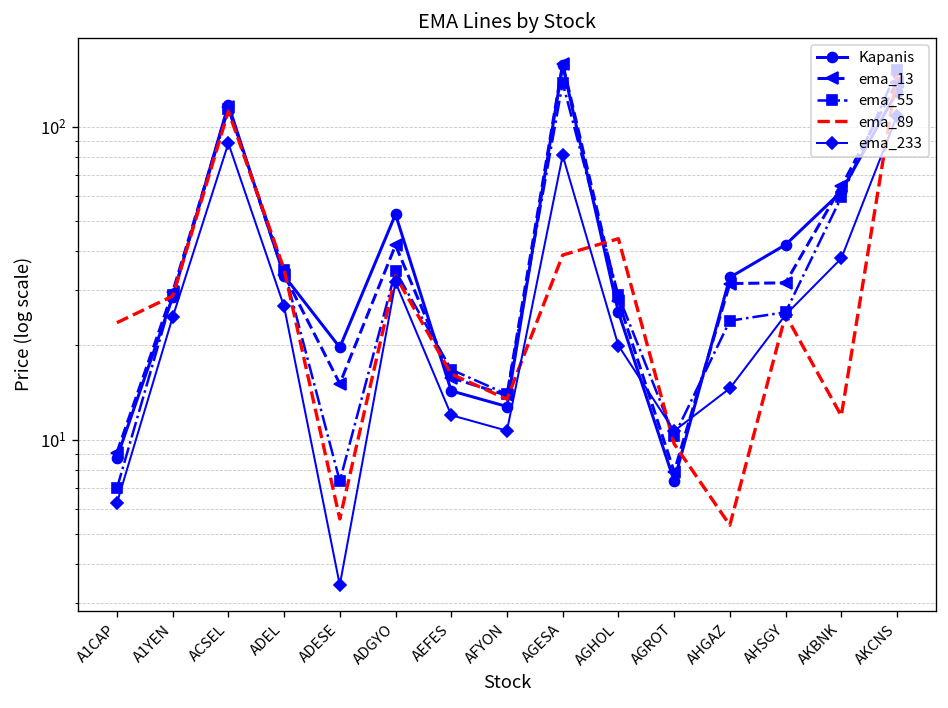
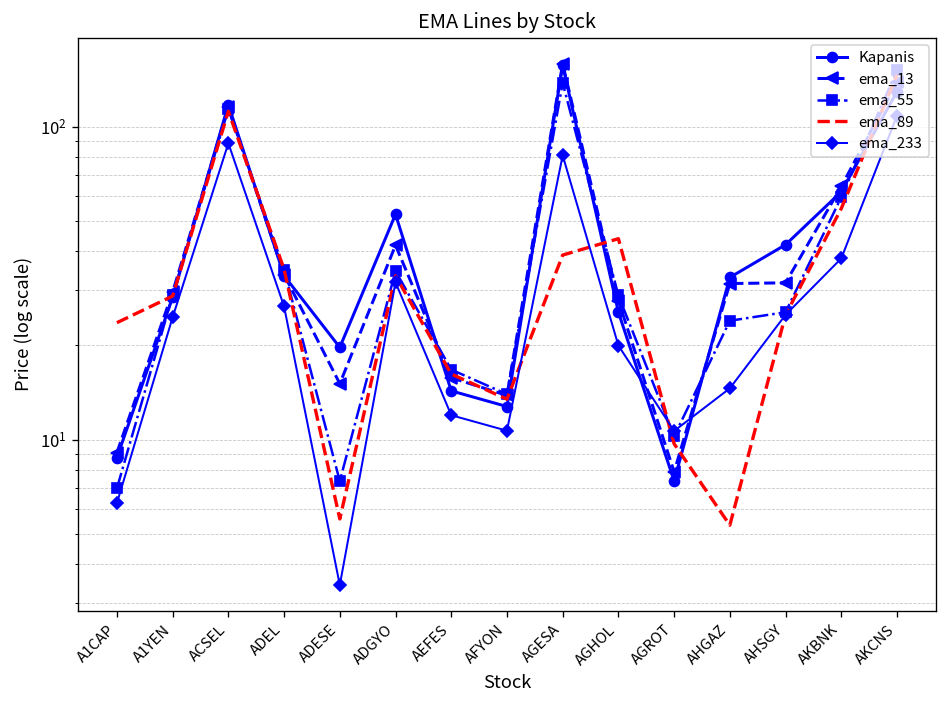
ema_89, AKBNK: 12 -> 55
